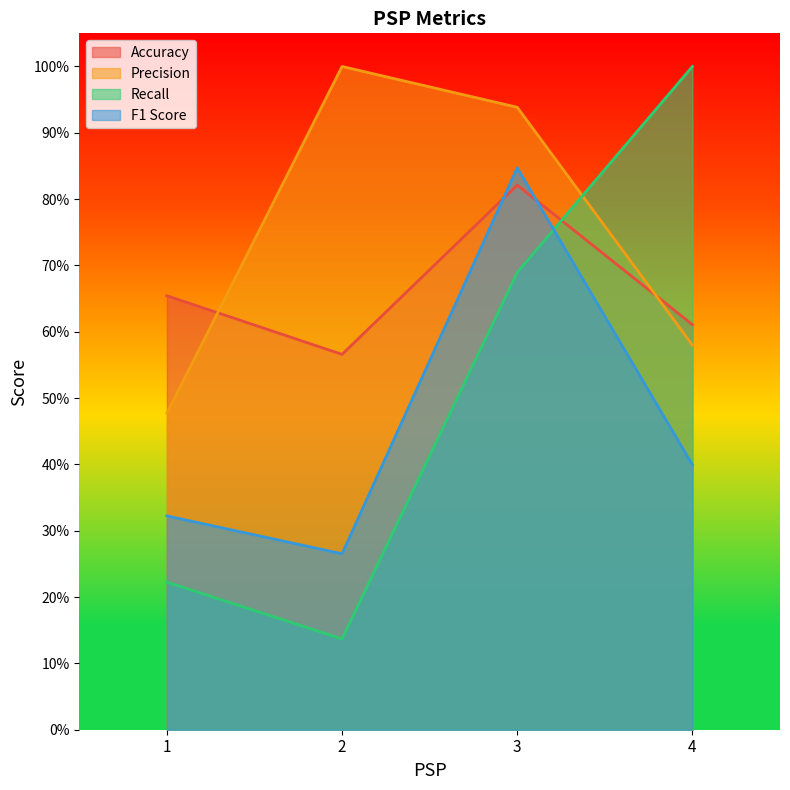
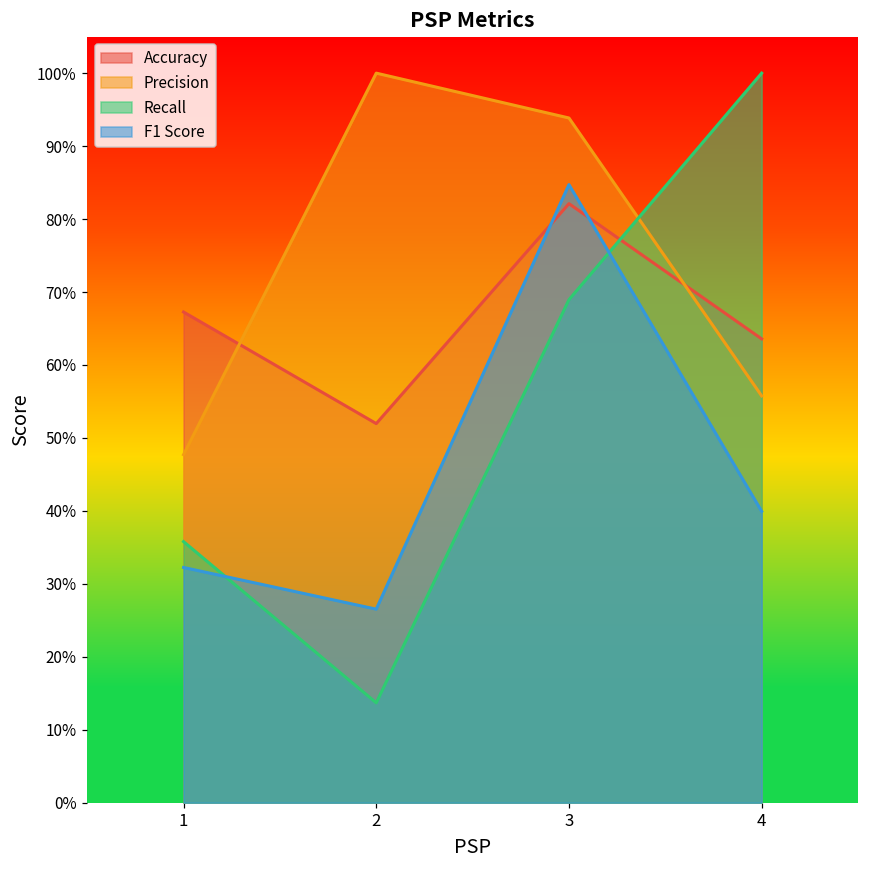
Accuracy, 1: 65% -> 67%
Recall, 1: 22% -> 36%
Accuracy, 2: 57% -> 52%
Accuracy, 4: 61% -> 64%
Precision, 4: 58% -> 56%
